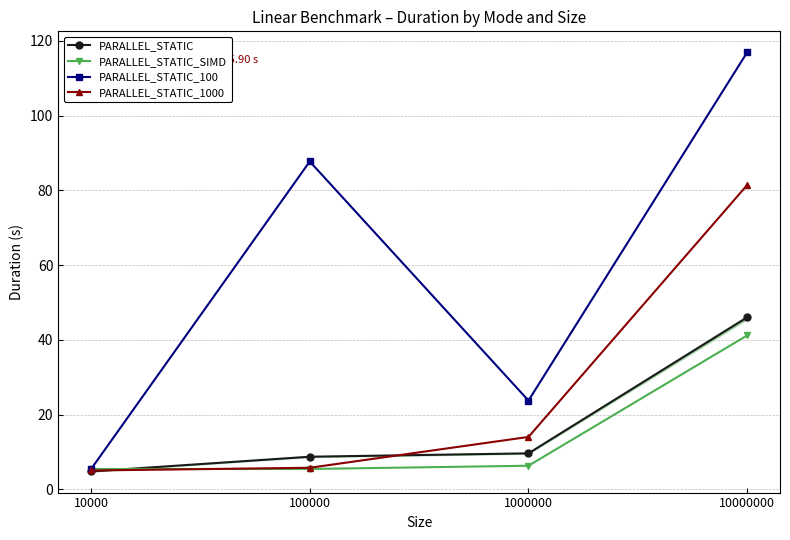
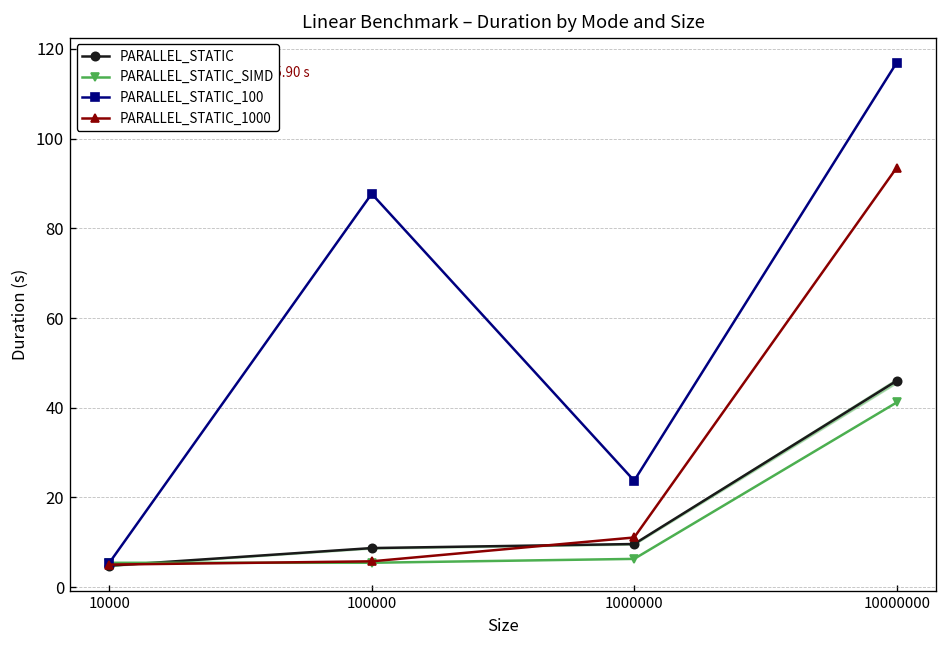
PARALLEL_STATIC_1000, 1000000: 14 -> 11
PARALLEL_STATIC_1000, 10000000: 81 -> 94
